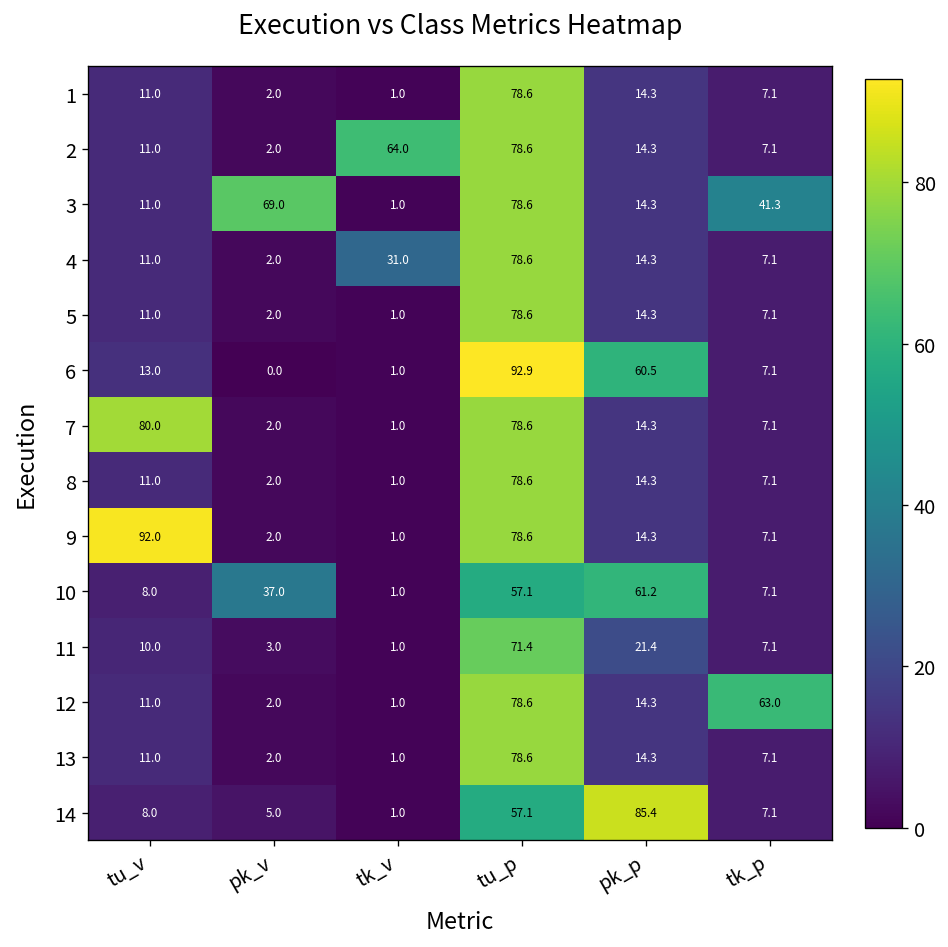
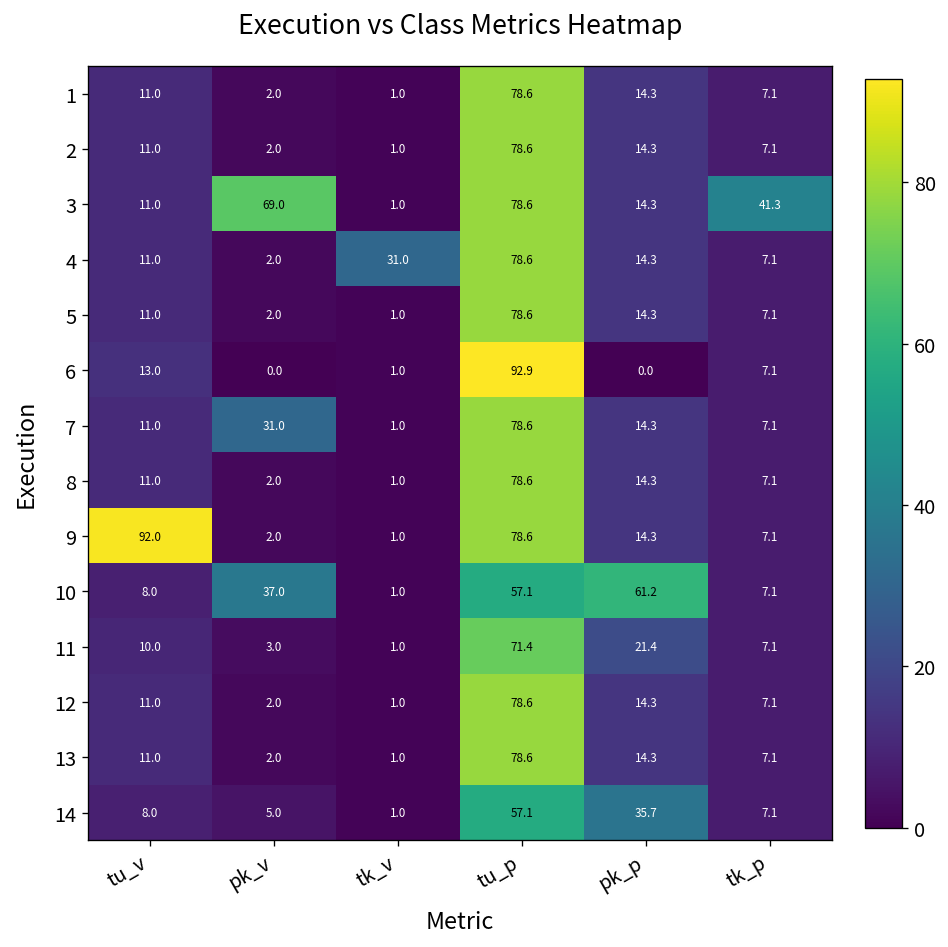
2, tk_v: 64.0 -> 1.0
6, pk_p: 60.5 -> 0.0
7, tu_v: 80.0 -> 11.0
7, pk_v: 2.0 -> 31.0
12, tk_p: 63.0 -> 7.1
14, pk_p: 85.4 -> 35.7
